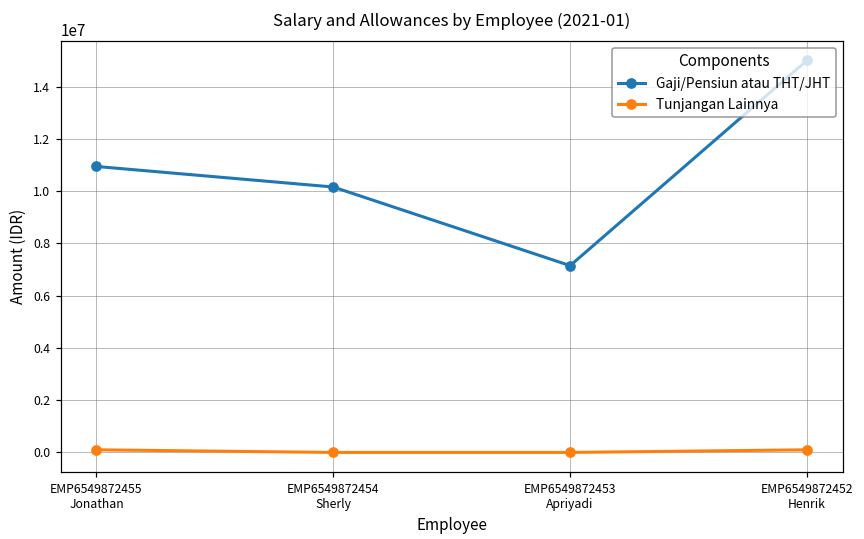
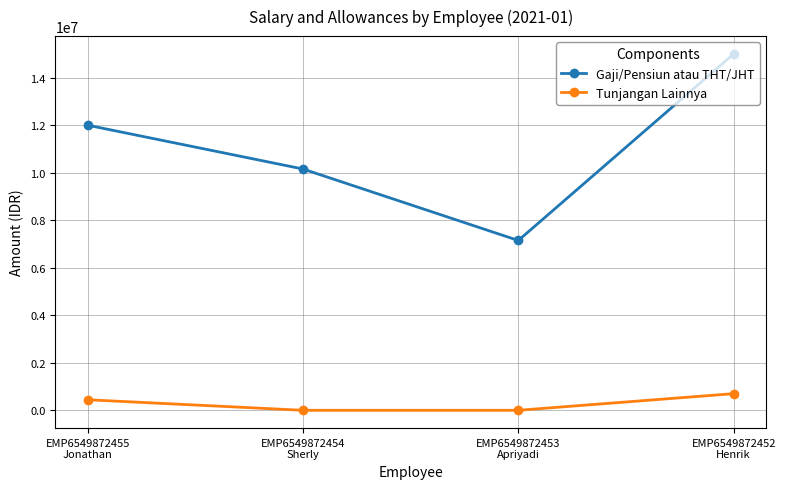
Gaji/Pensiun atau THT/JHT, EMP6549872455 Jonathan: 10900000 -> 12000000
Tunjangan Lainnya, EMP6549872455 Jonathan: 100000 -> 400000
Tunjangan Lainnya, EMP6549872452 Henrik: 100000 -> 700000
